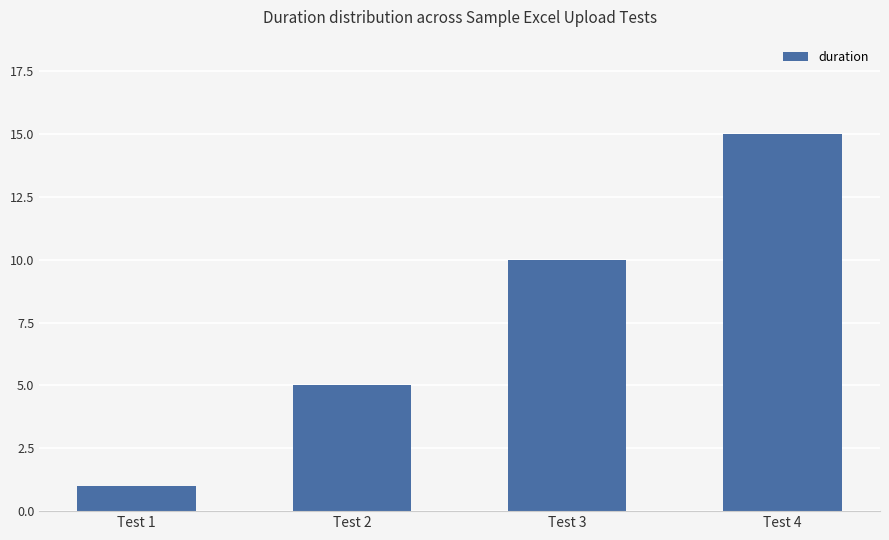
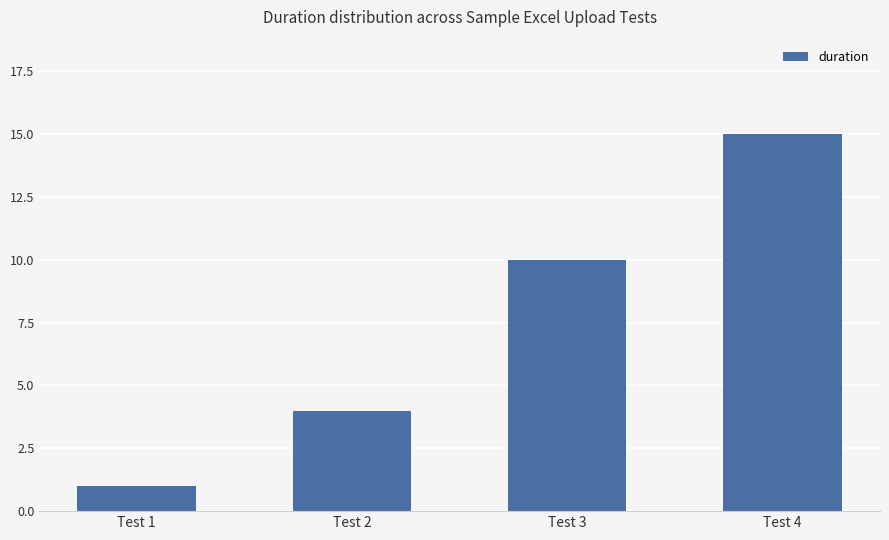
Test 2: 5 -> 4
